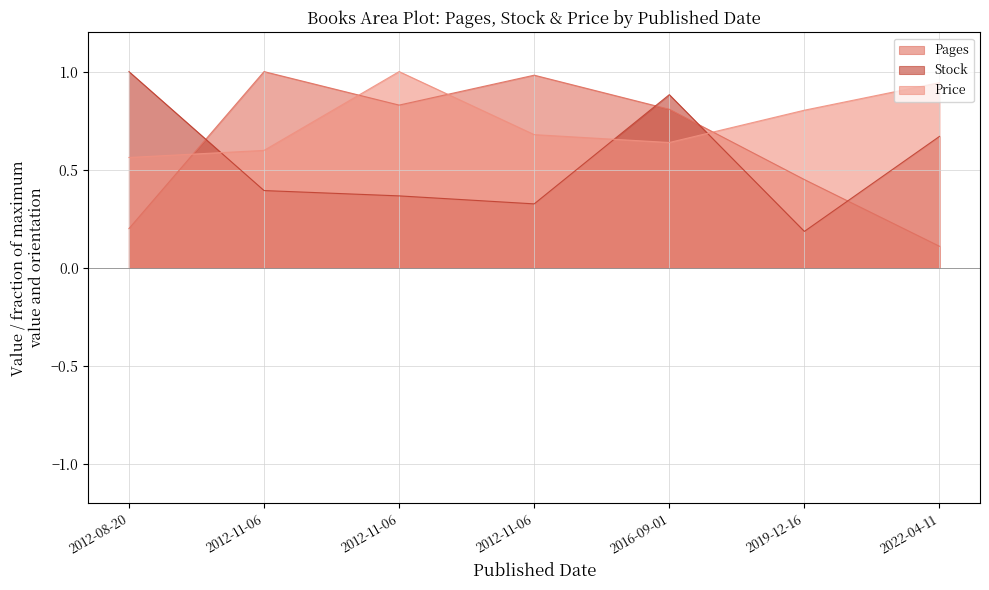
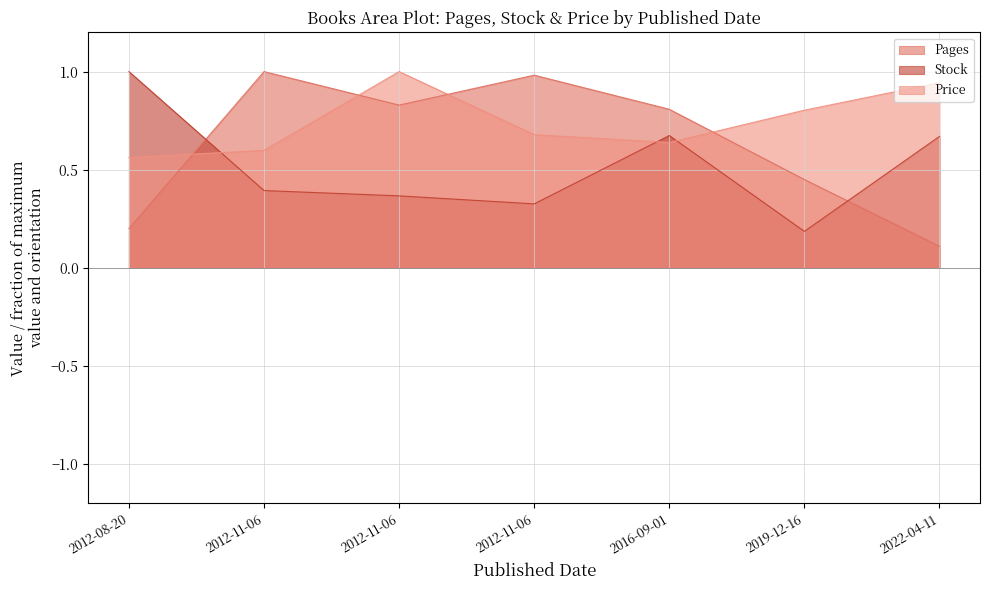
Stock, 2016-09-01: 0.88 -> 0.67
